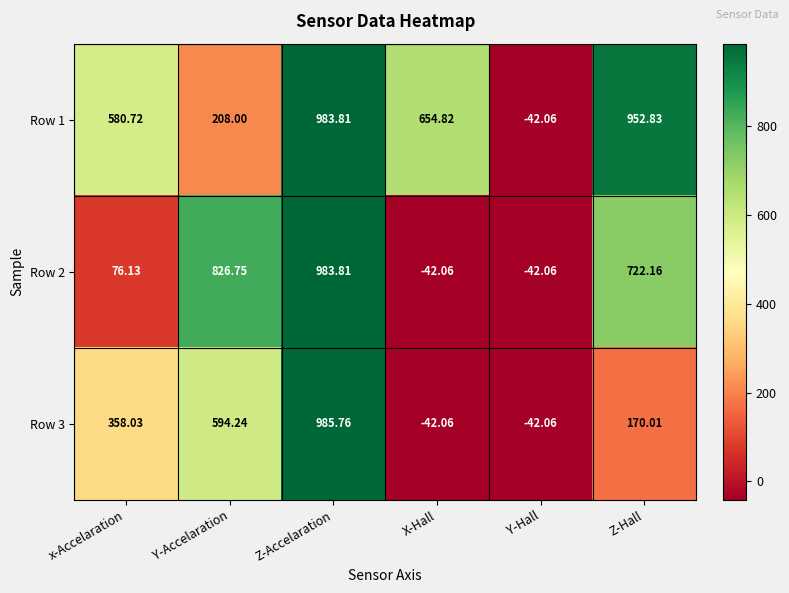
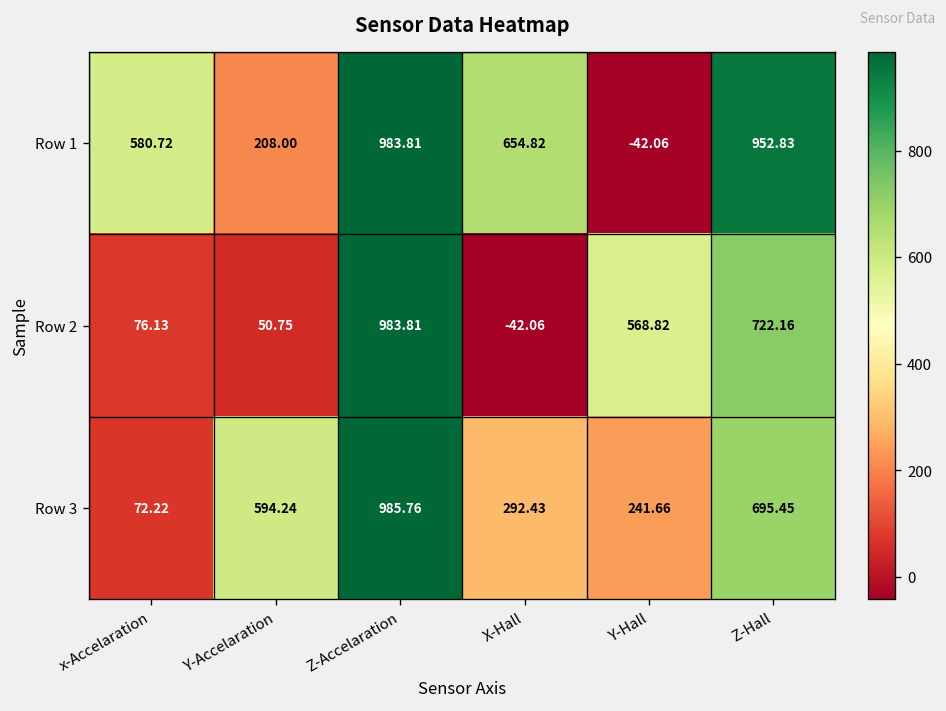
Row 2, Y-Accelaration: 826.75 -> 50.75
Row 2, Y-Hall: -42.06 -> 568.82
Row 3, x-Accelaration: 358.03 -> 72.22
Row 3, X-Hall: -42.06 -> 292.43
Row 3, Y-Hall: -42.06 -> 241.66
Row 3, Z-Hall: 170.01 -> 695.45
